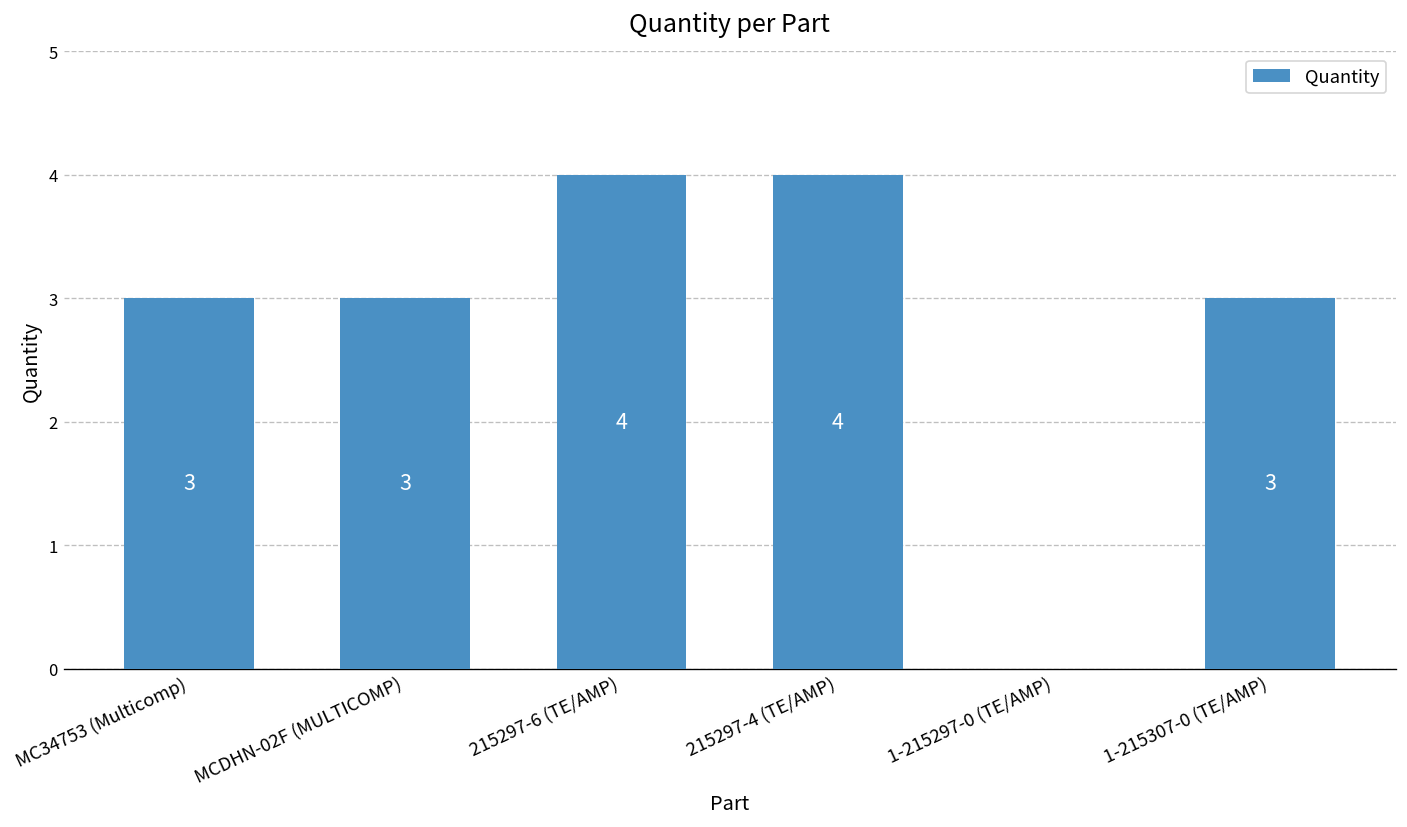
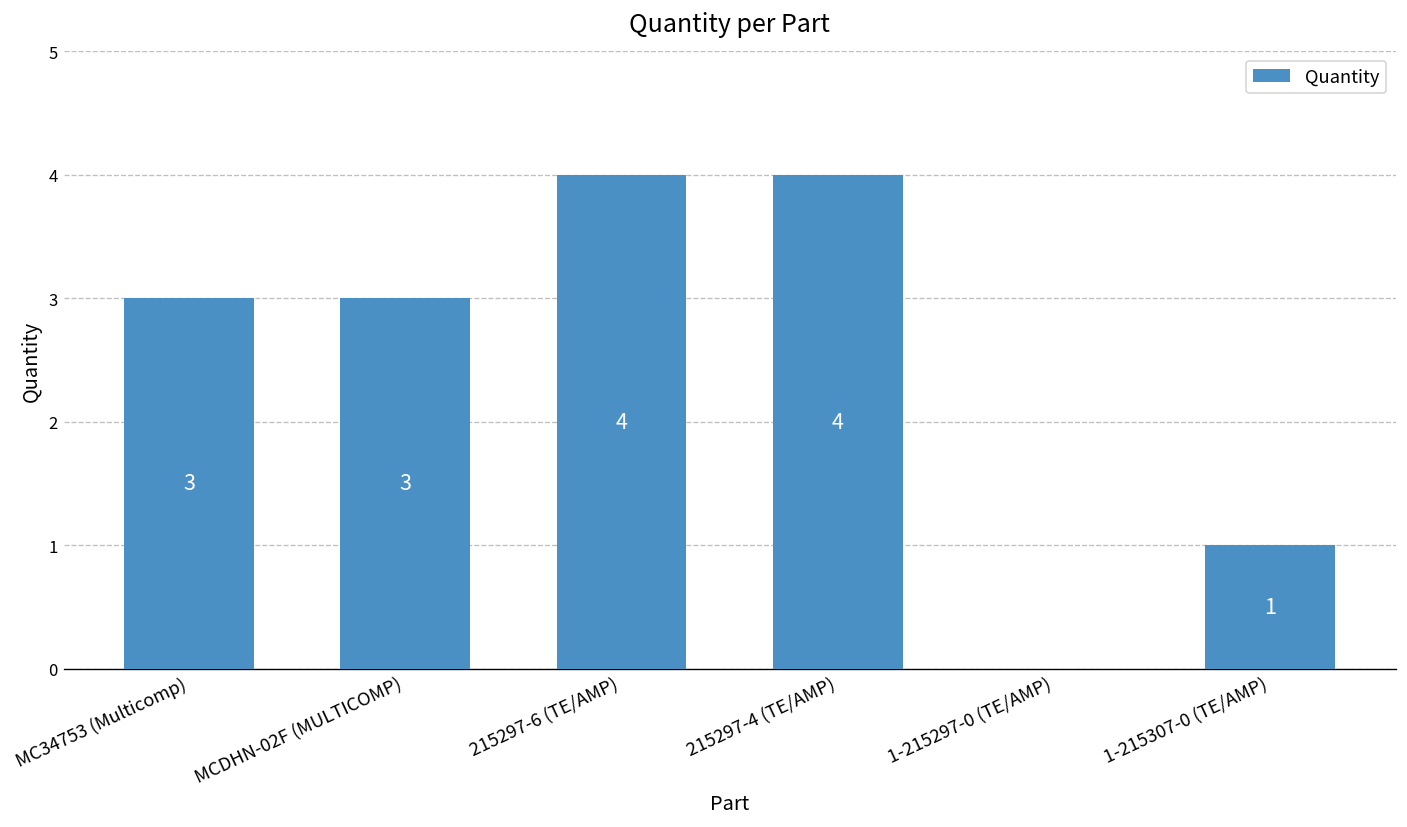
1-215307-0 (TE/AMP): 3 -> 1
